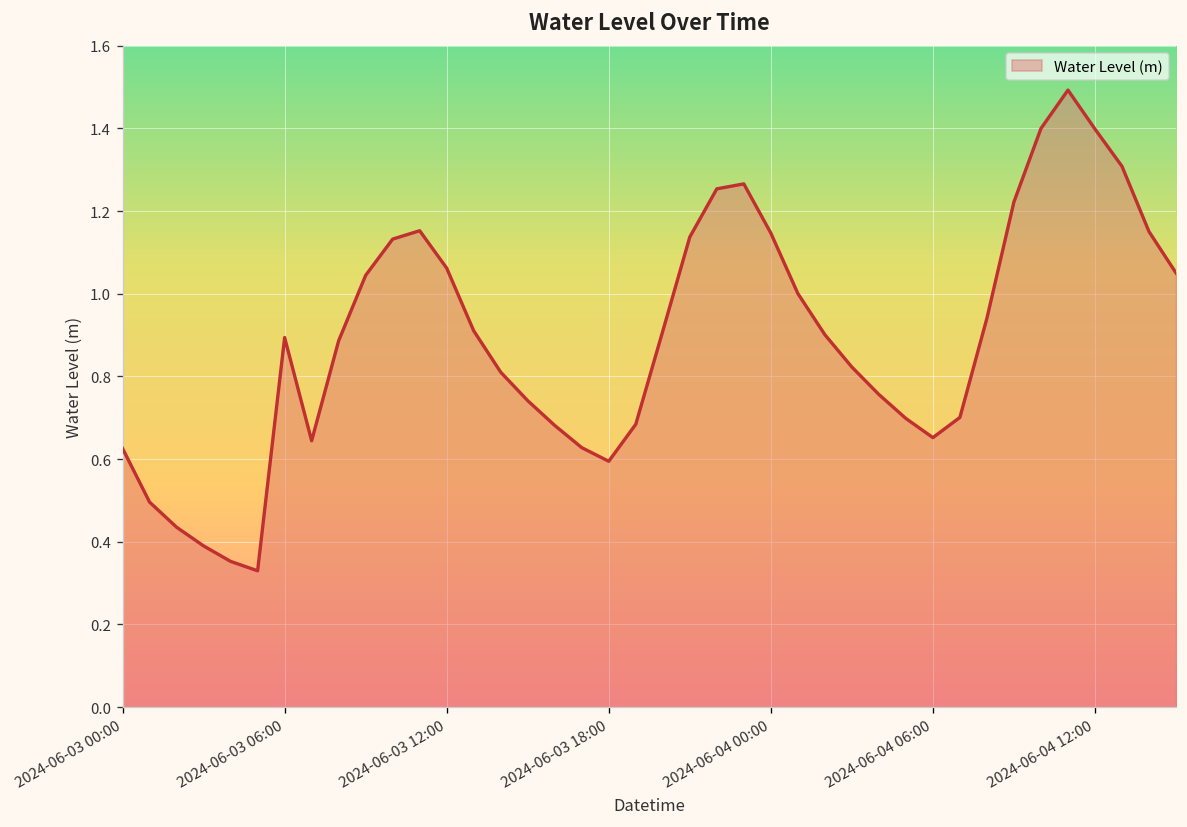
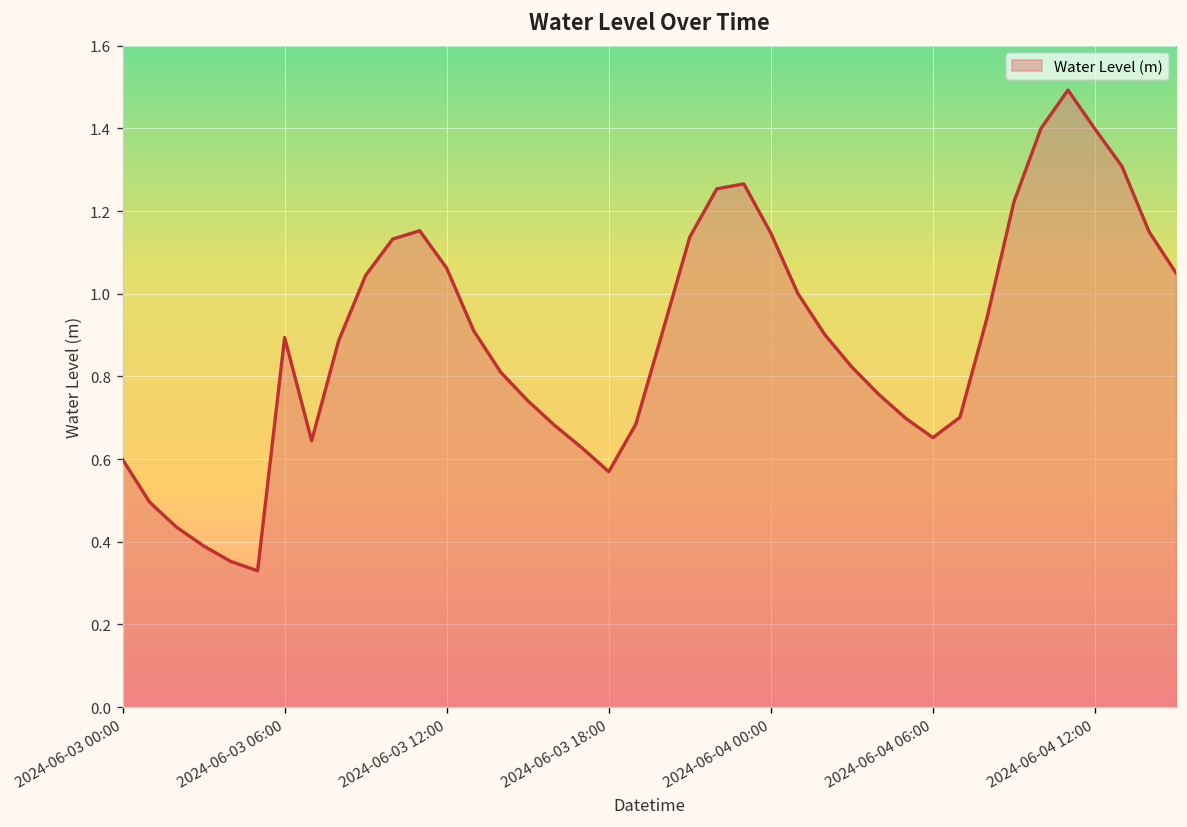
2024-06-03 00:00: 0.63 -> 0.60
2024-06-03 18:00: 0.59 -> 0.57
